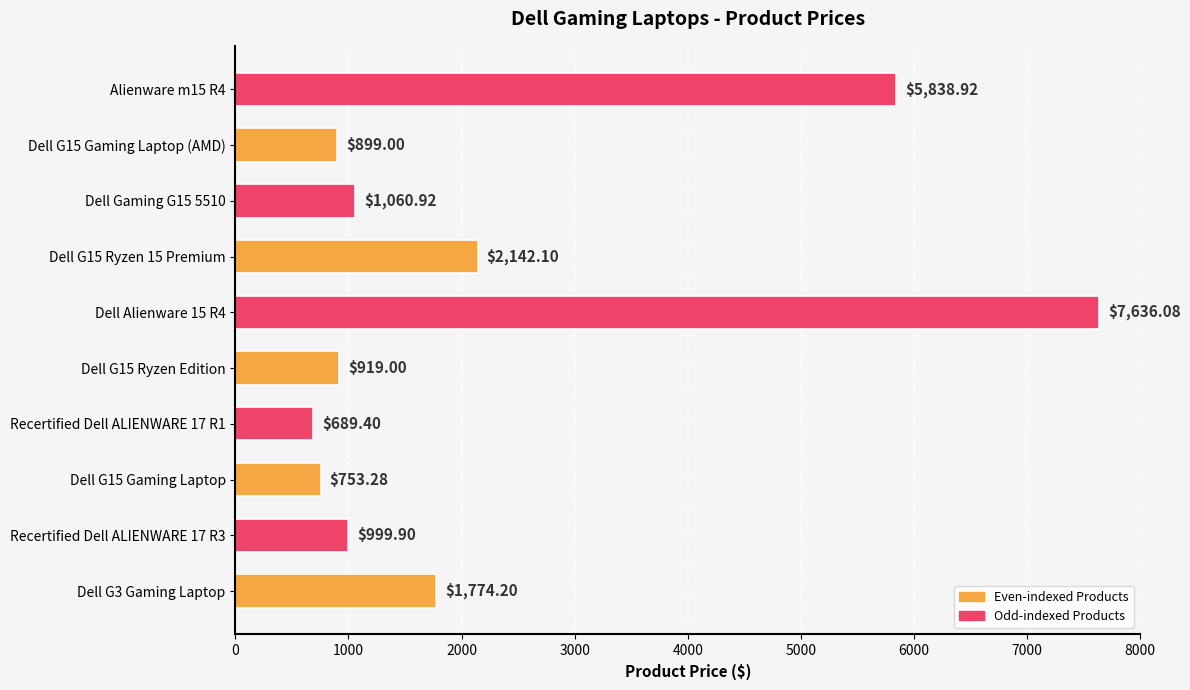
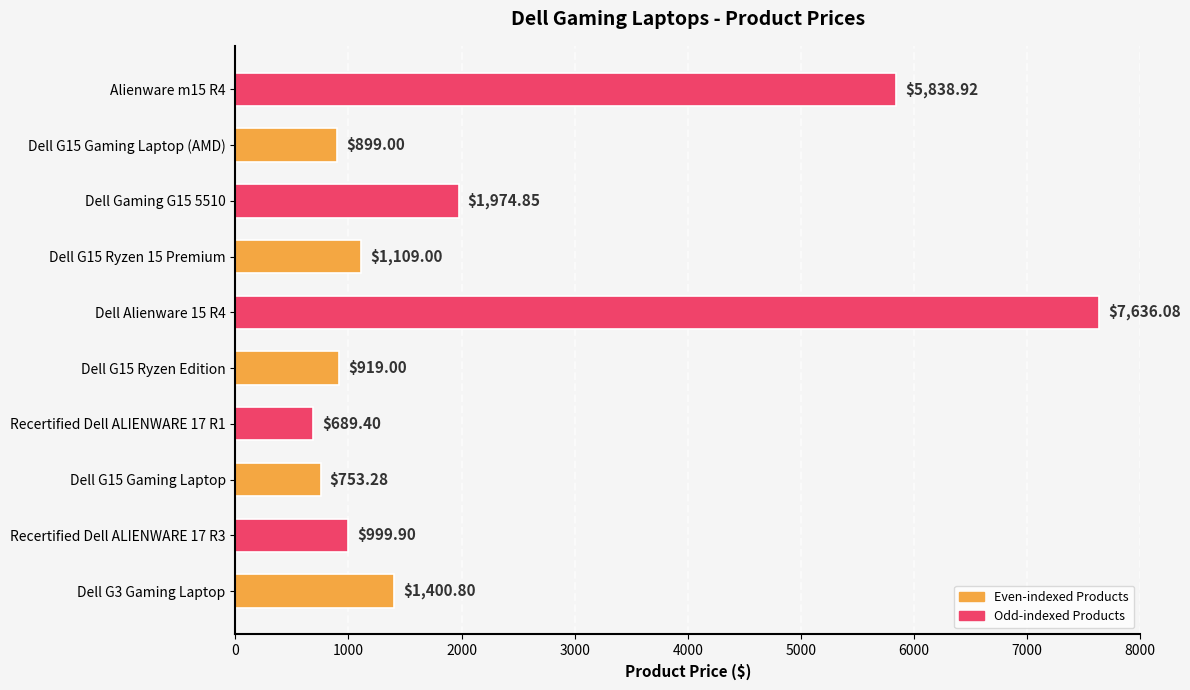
Dell Gaming G15 5510: $1,060.92 -> $1,974.85
Dell G15 Ryzen 15 Premium: $2,142.10 -> $1,109.00
Dell G3 Gaming Laptop: $1,774.20 -> $1,400.80
